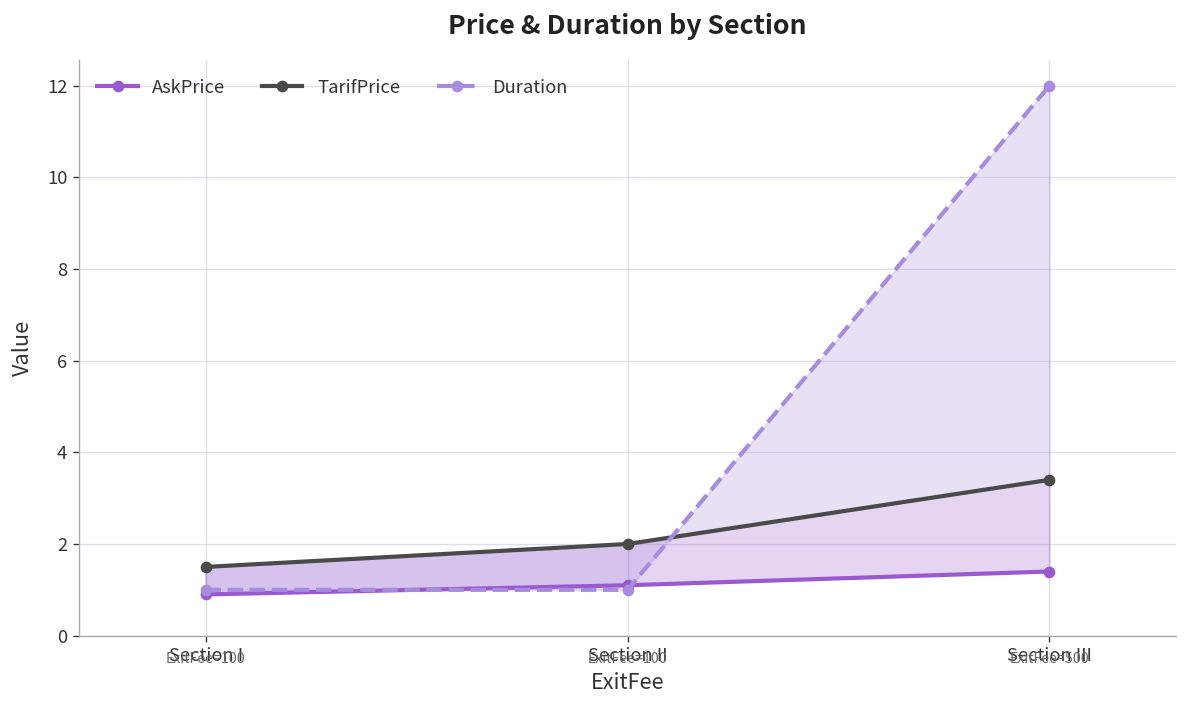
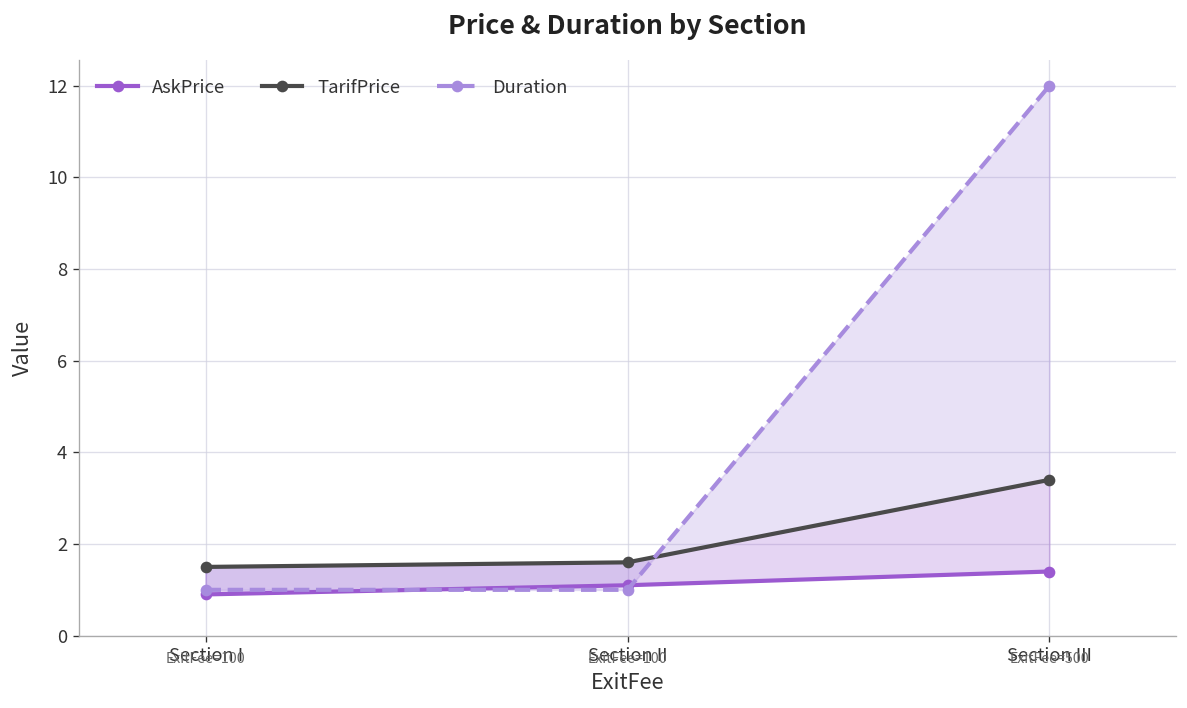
TarifPrice, Section II: 2.0 -> 1.6
